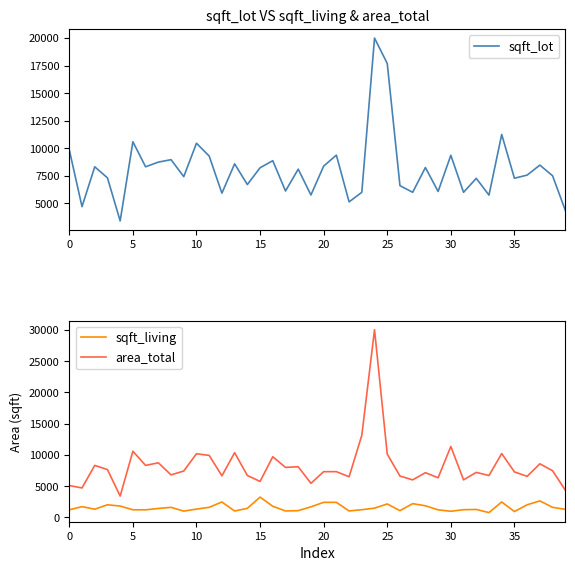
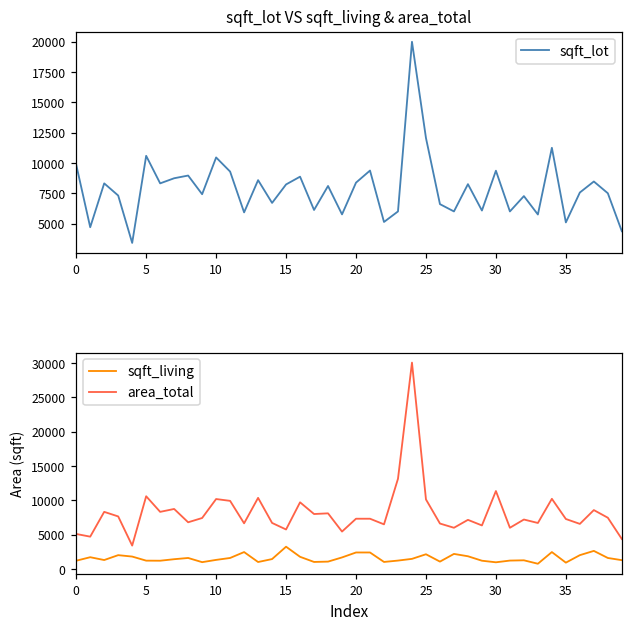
sqft_lot VS sqft_living & area_total, 25: 17700 -> 12100
sqft_lot VS sqft_living & area_total, 35: 7300 -> 5100
